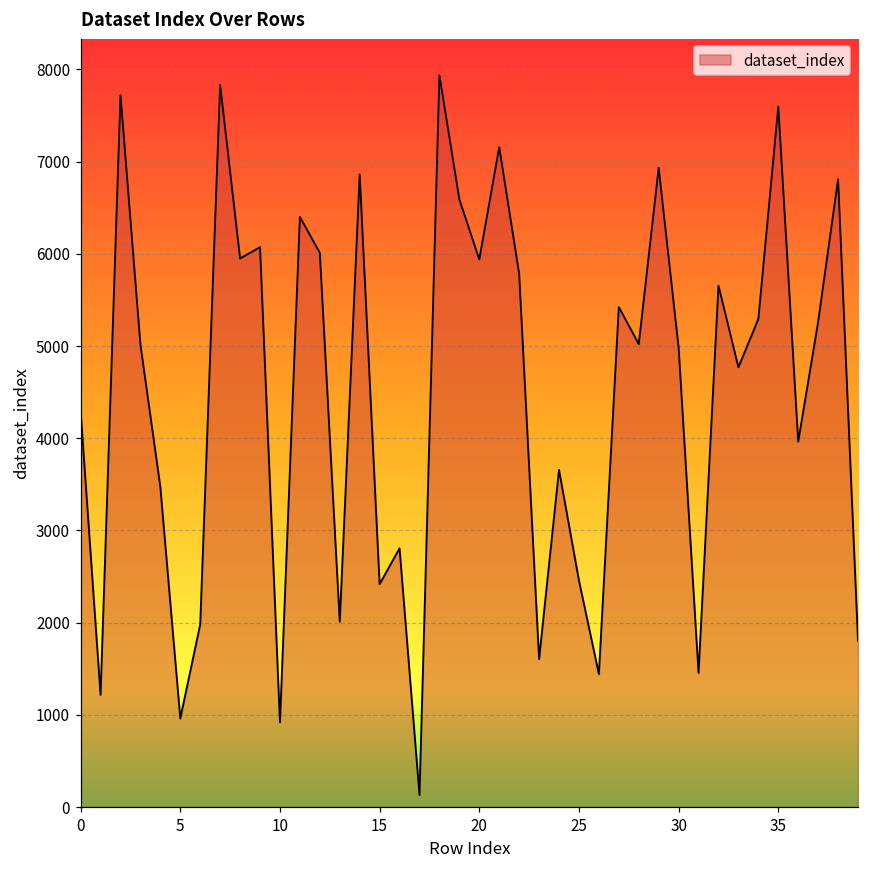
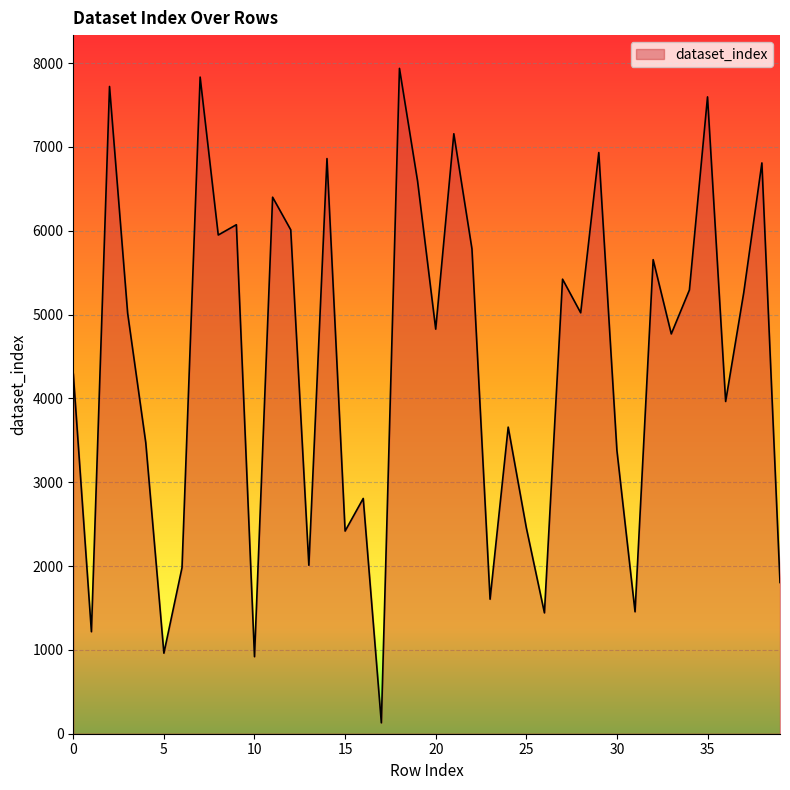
20: 5900 -> 4800
30: 5000 -> 3400
